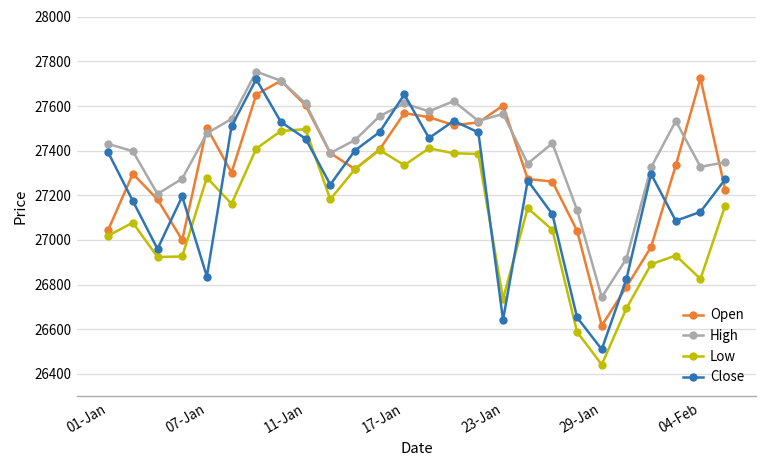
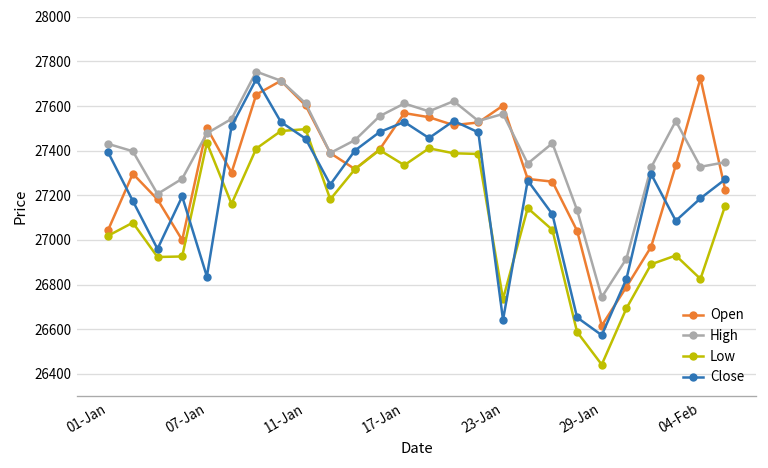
Low, 07-Jan: 27280 -> 27440
Close, 17-Jan: 27650 -> 27530
Close, 29-Jan: 26510 -> 26570
Close, 04-Feb: 27130 -> 27190
